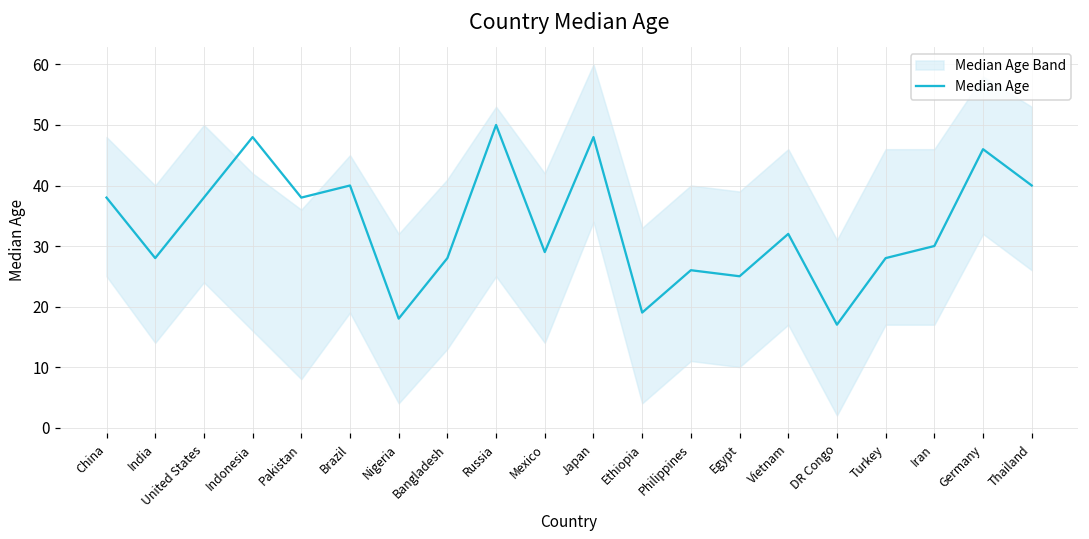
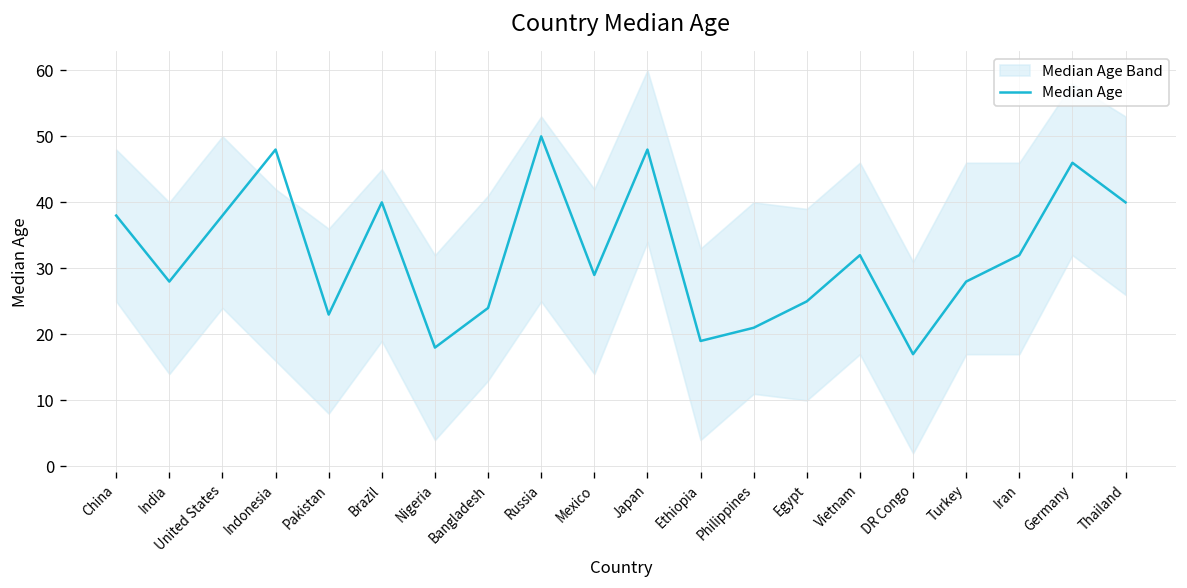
Median Age, Pakistan: 38 -> 23
Median Age, Bangladesh: 28 -> 24
Median Age, Philippines: 26 -> 21
Median Age, Iran: 30 -> 32
